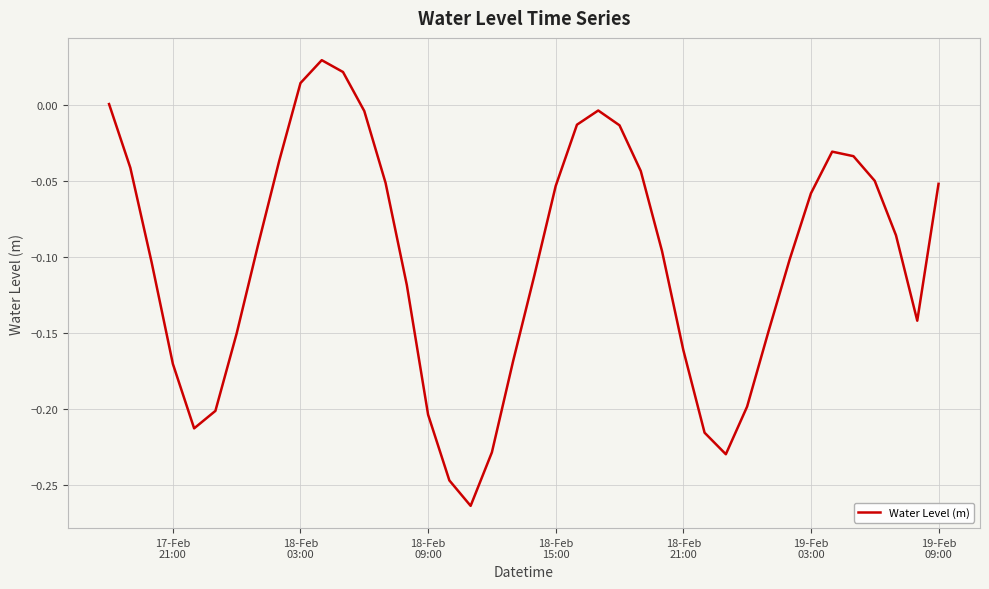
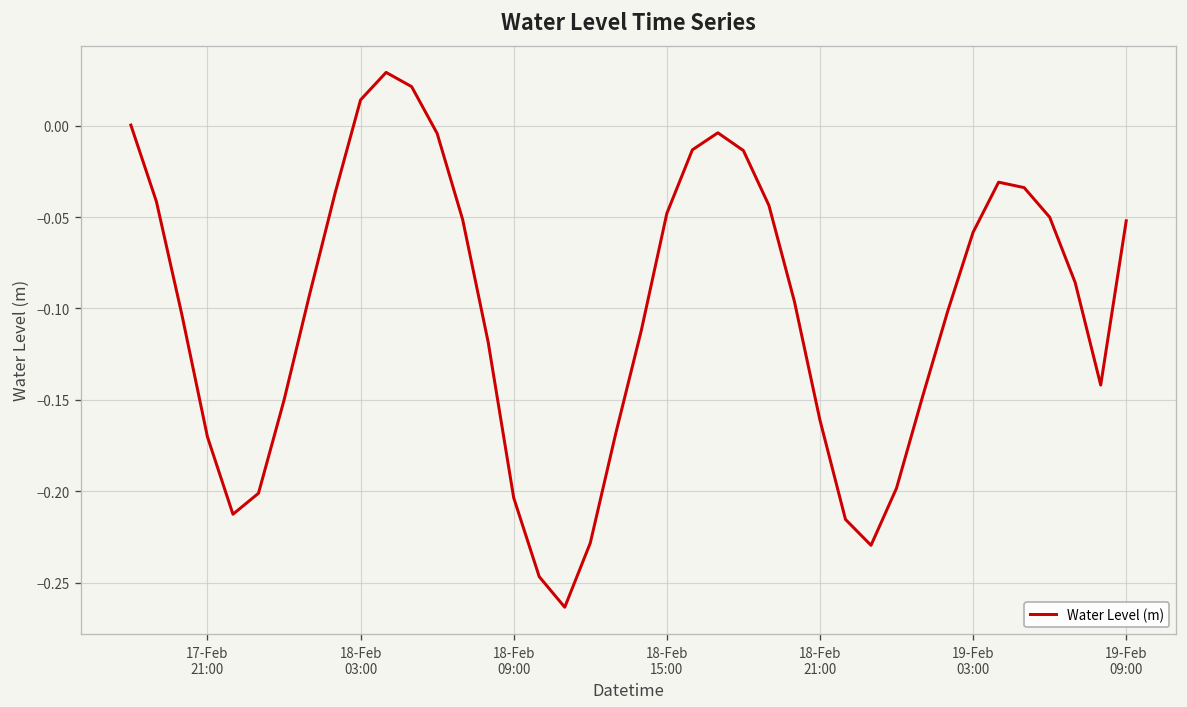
18-Feb 15:00: -0.053 -> -0.048
